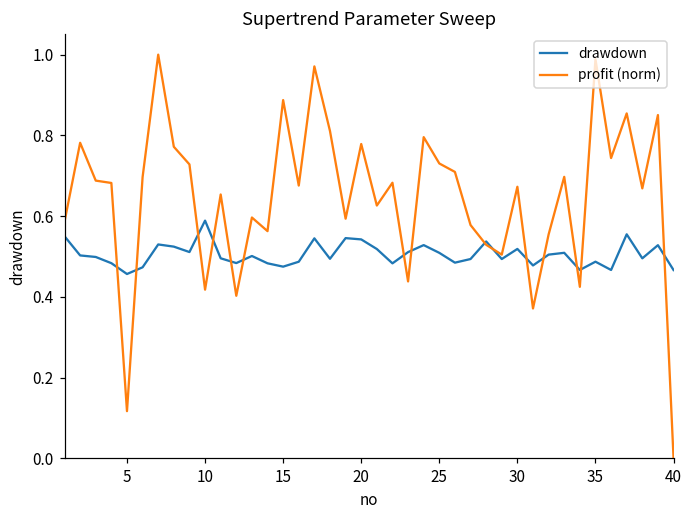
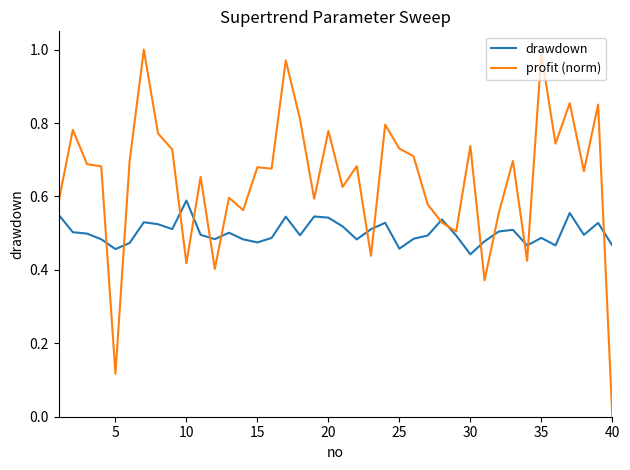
profit (norm), 15: 0.89 -> 0.68
drawdown, 25: 0.51 -> 0.46
drawdown, 30: 0.52 -> 0.44
profit (norm), 30: 0.67 -> 0.74
